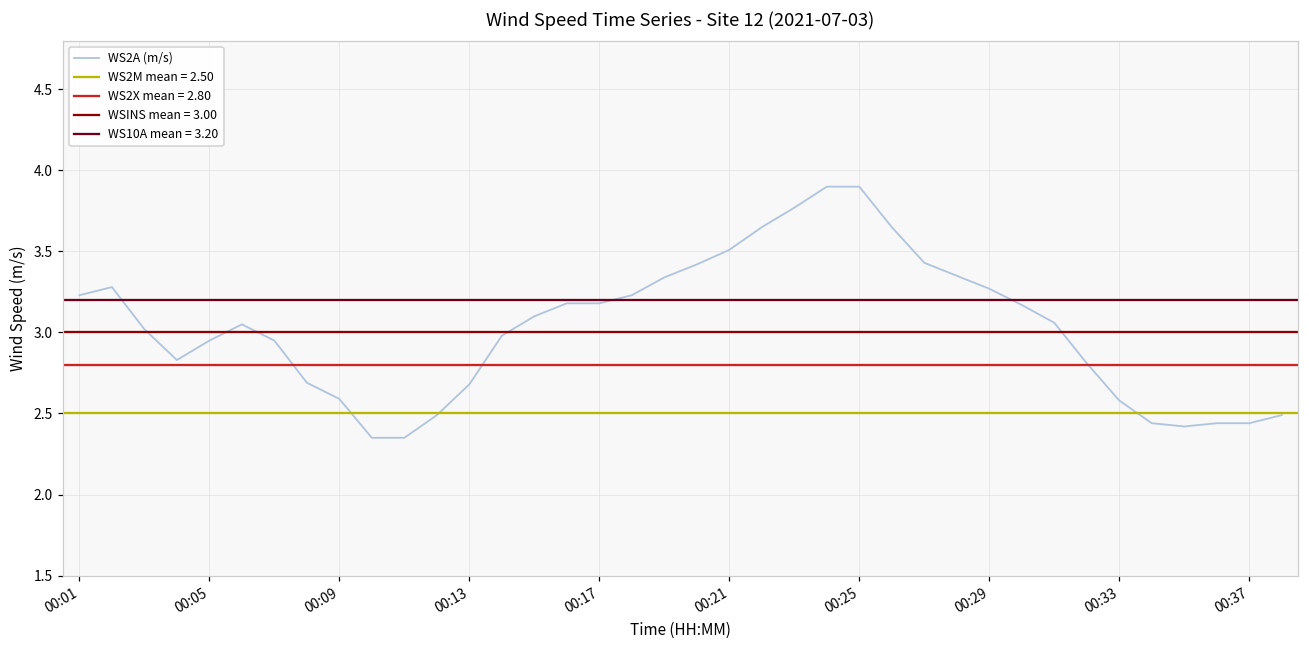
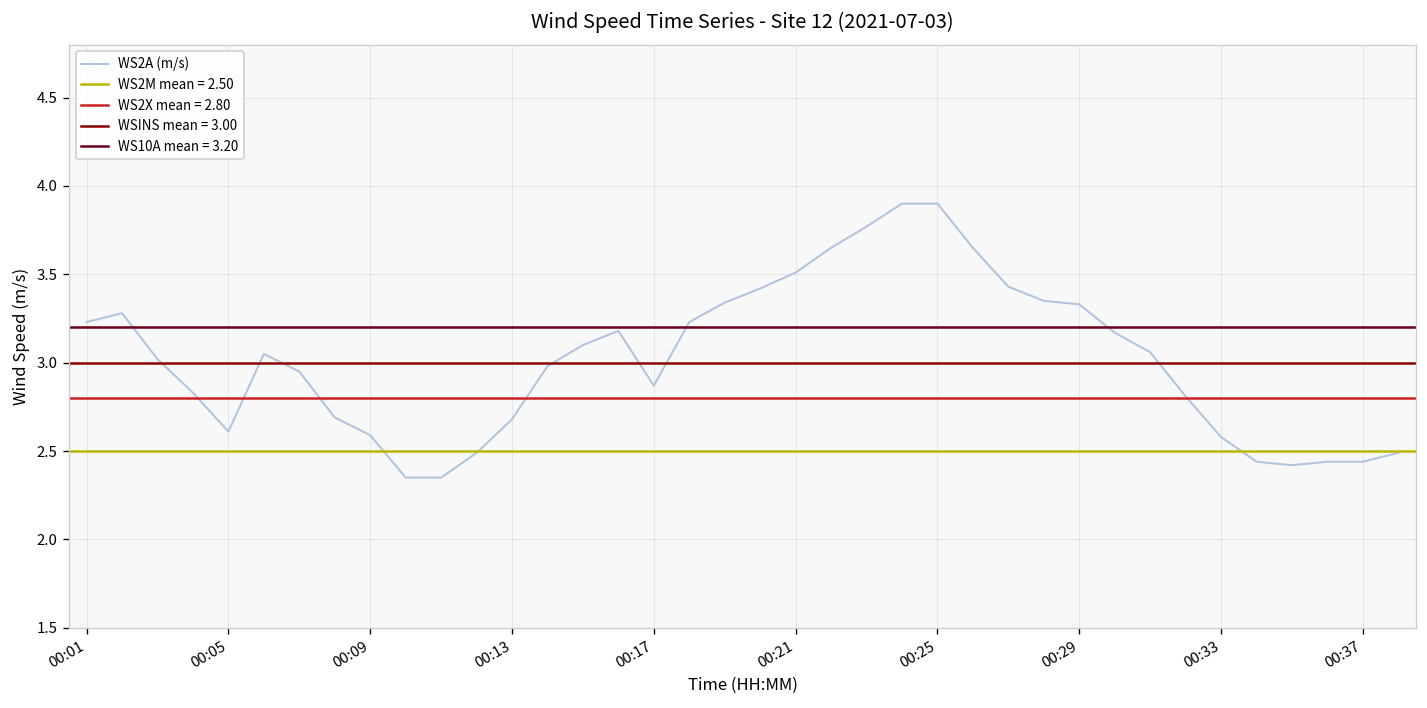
00:05: 2.95 -> 2.61
00:17: 3.18 -> 2.87
00:29: 3.27 -> 3.33
